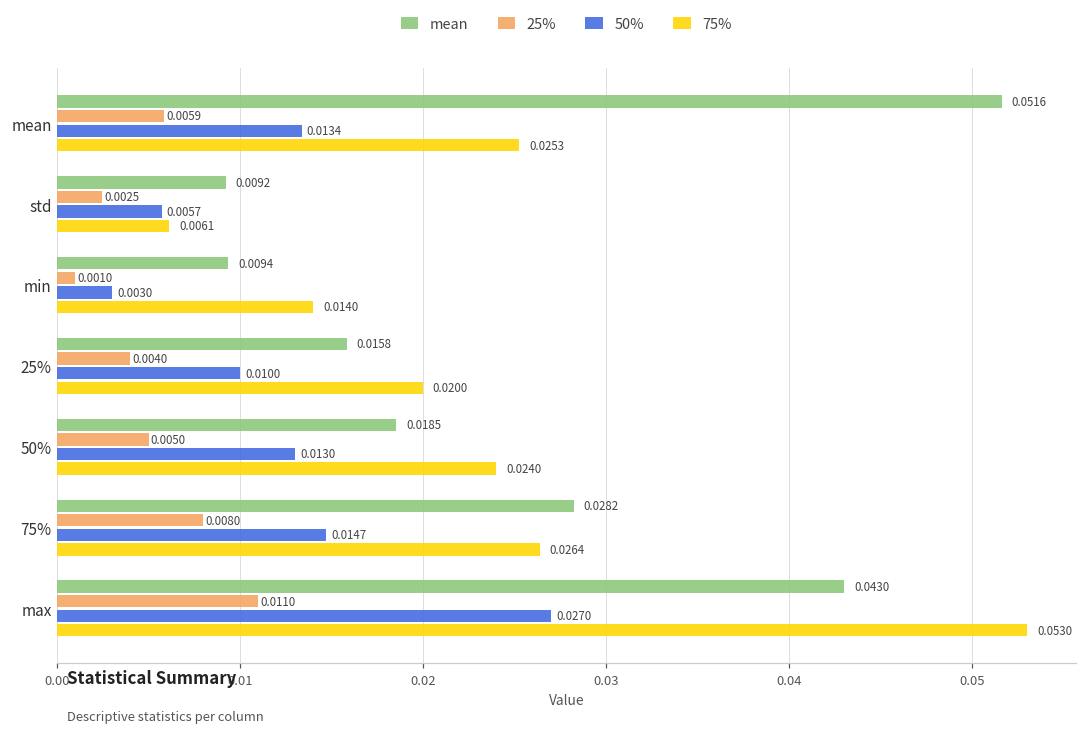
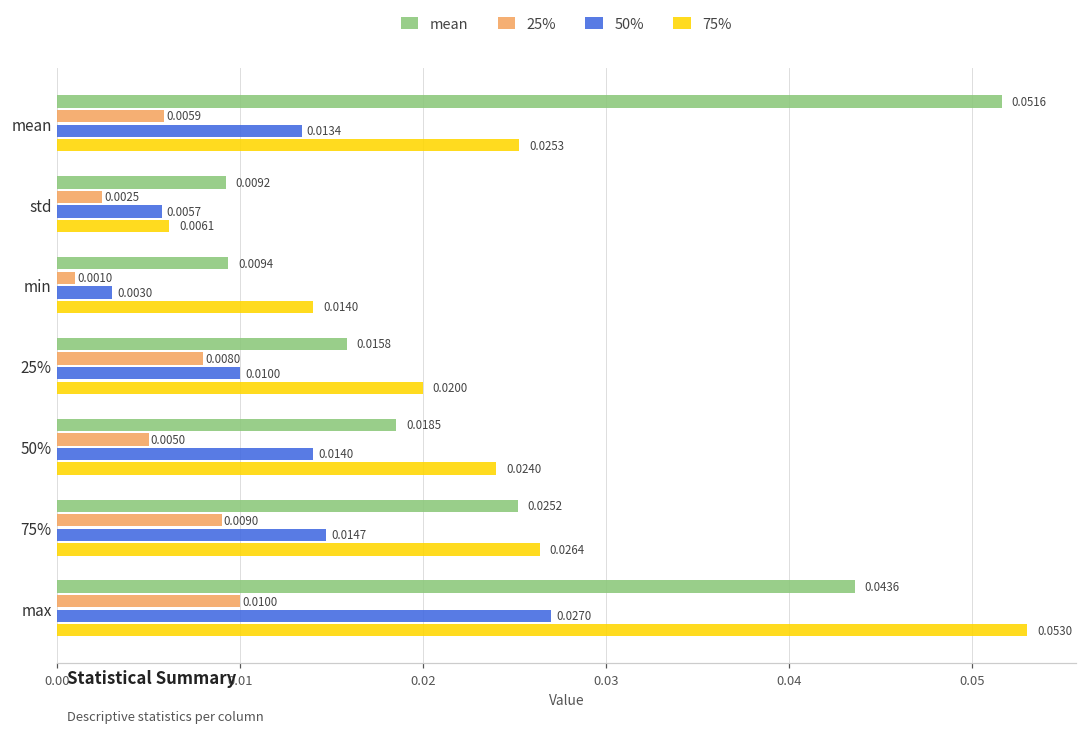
25%, 25%: 0.0040 -> 0.0080
50%, 50%: 0.0130 -> 0.0140
mean, 75%: 0.0282 -> 0.0252
25%, 75%: 0.0080 -> 0.0090
mean, max: 0.0430 -> 0.0436
25%, max: 0.0110 -> 0.0100
